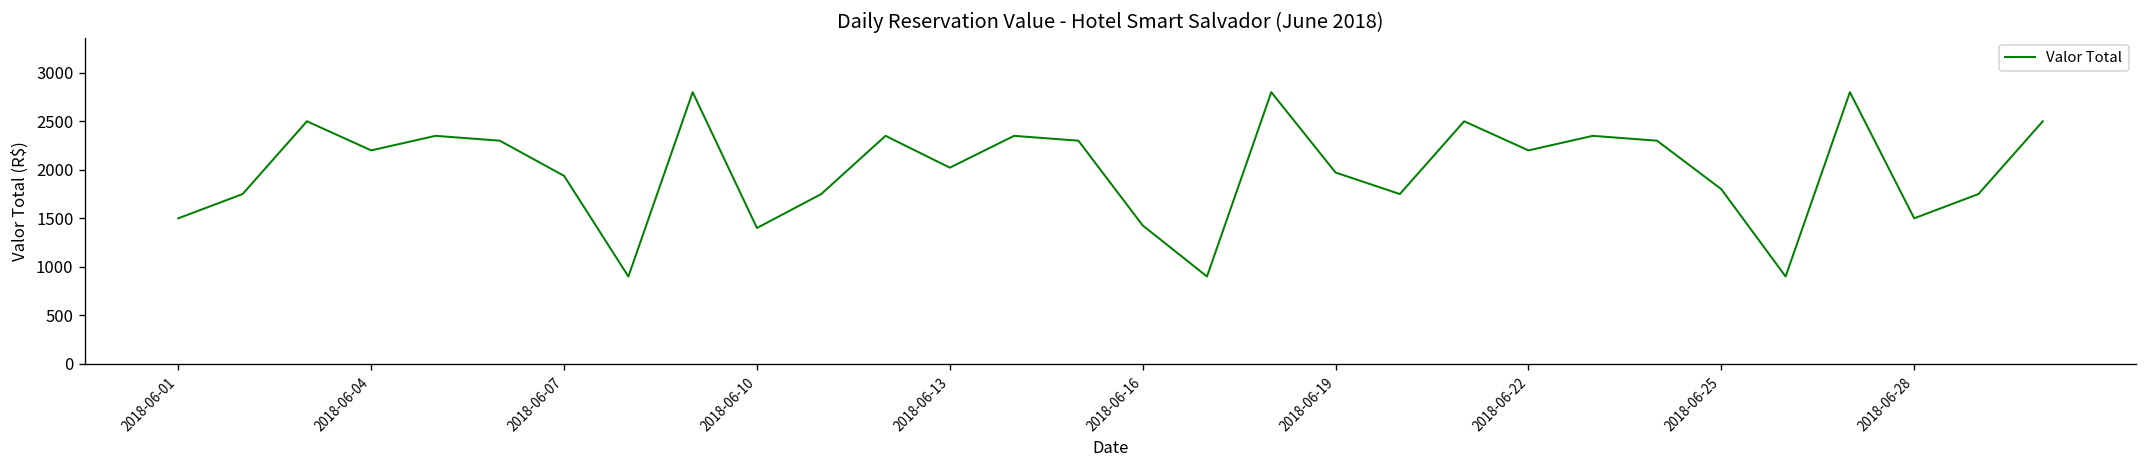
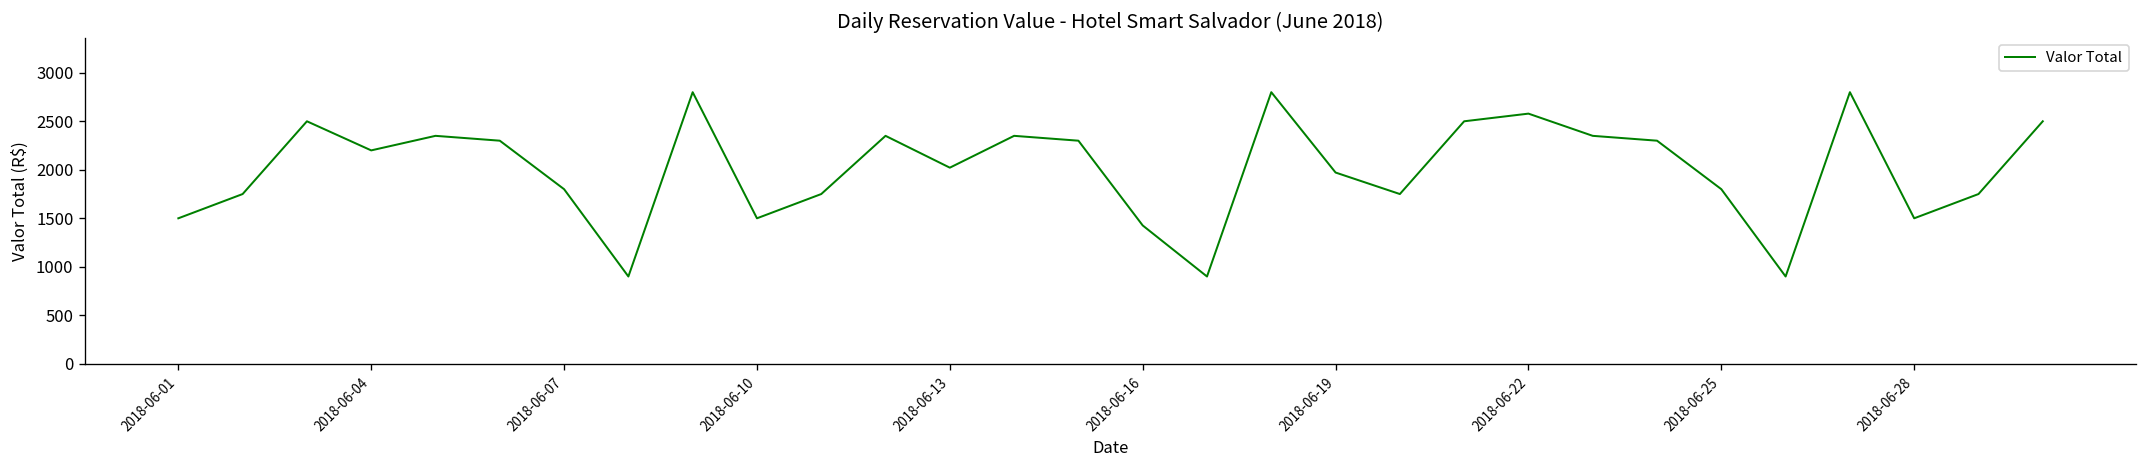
2018-06-07: 1900 -> 1800
2018-06-10: 1400 -> 1500
2018-06-22: 2200 -> 2600
